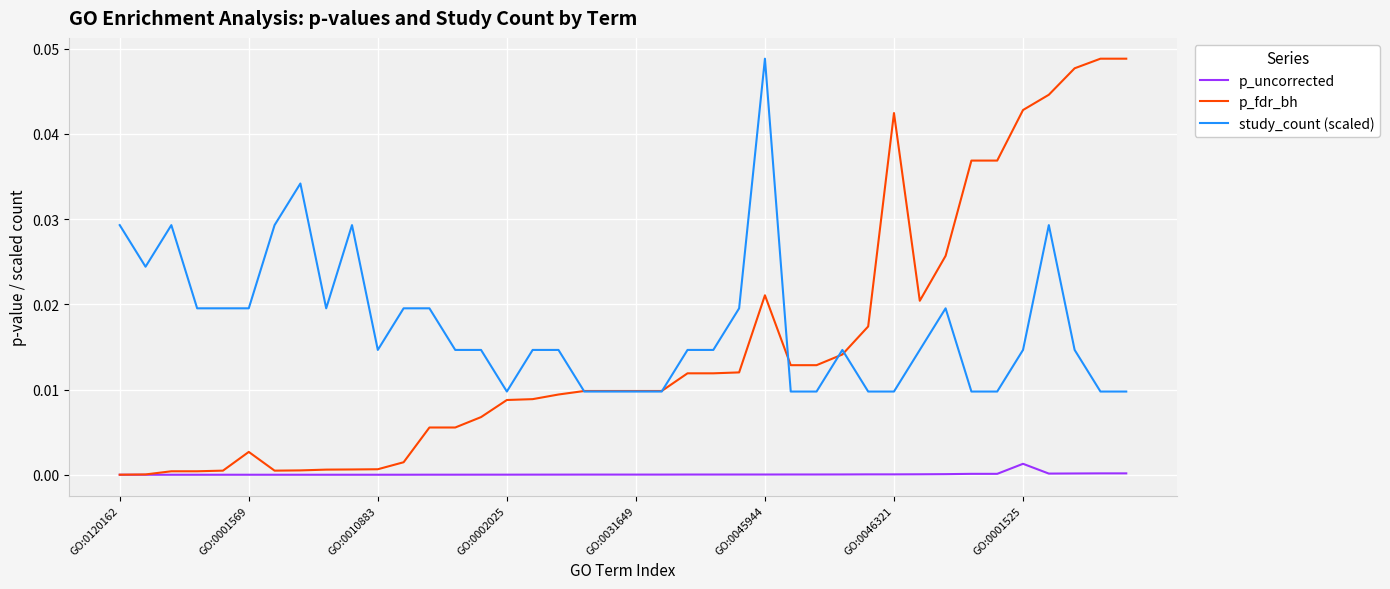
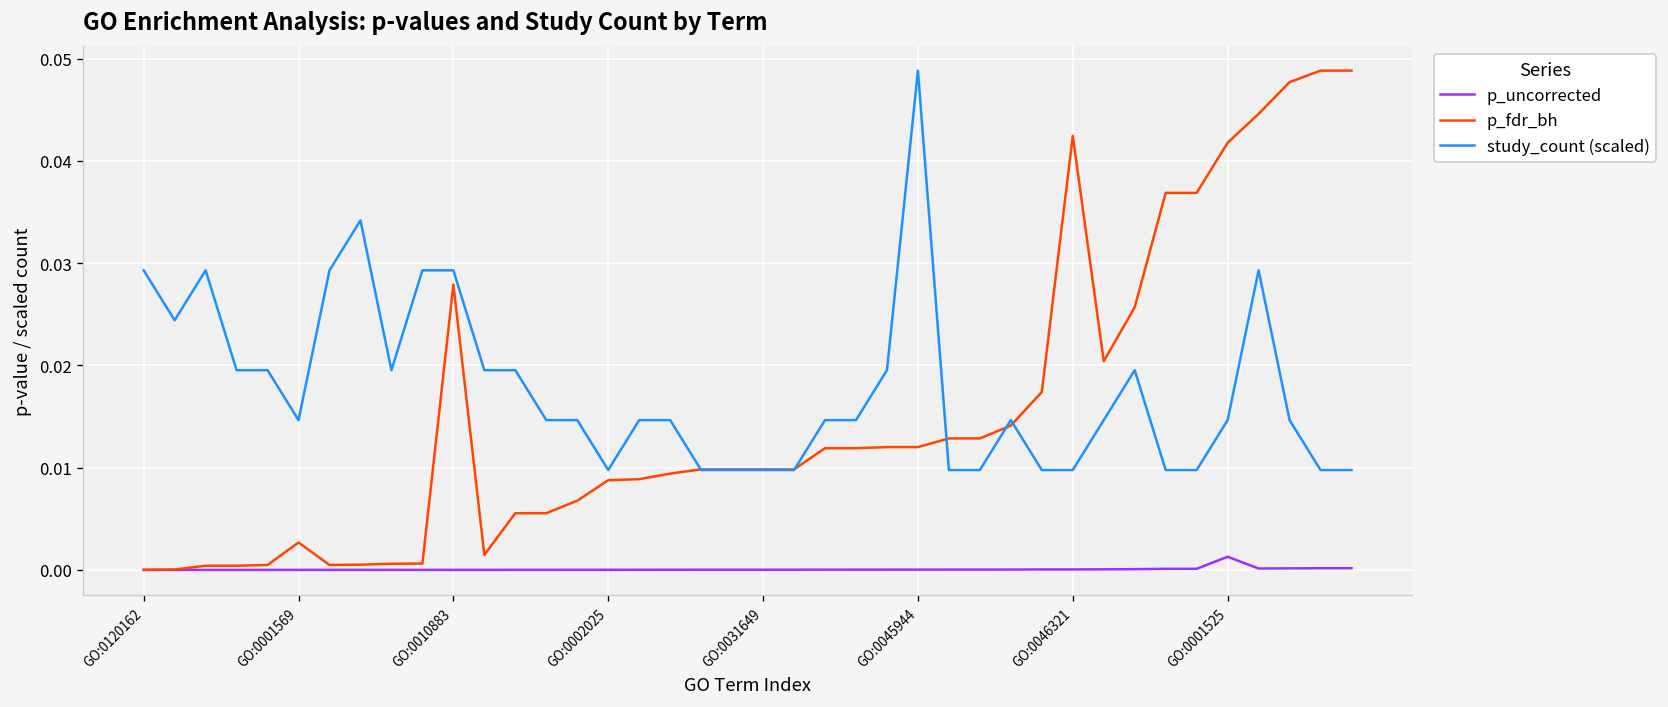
study_count (scaled), GO:0001569: 0.020 -> 0.015
p_fdr_bh, GO:0010883: 0.001 -> 0.028
study_count (scaled), GO:0010883: 0.015 -> 0.029
p_fdr_bh, GO:0045944: 0.021 -> 0.012
p_fdr_bh, GO:0001525: 0.043 -> 0.042
